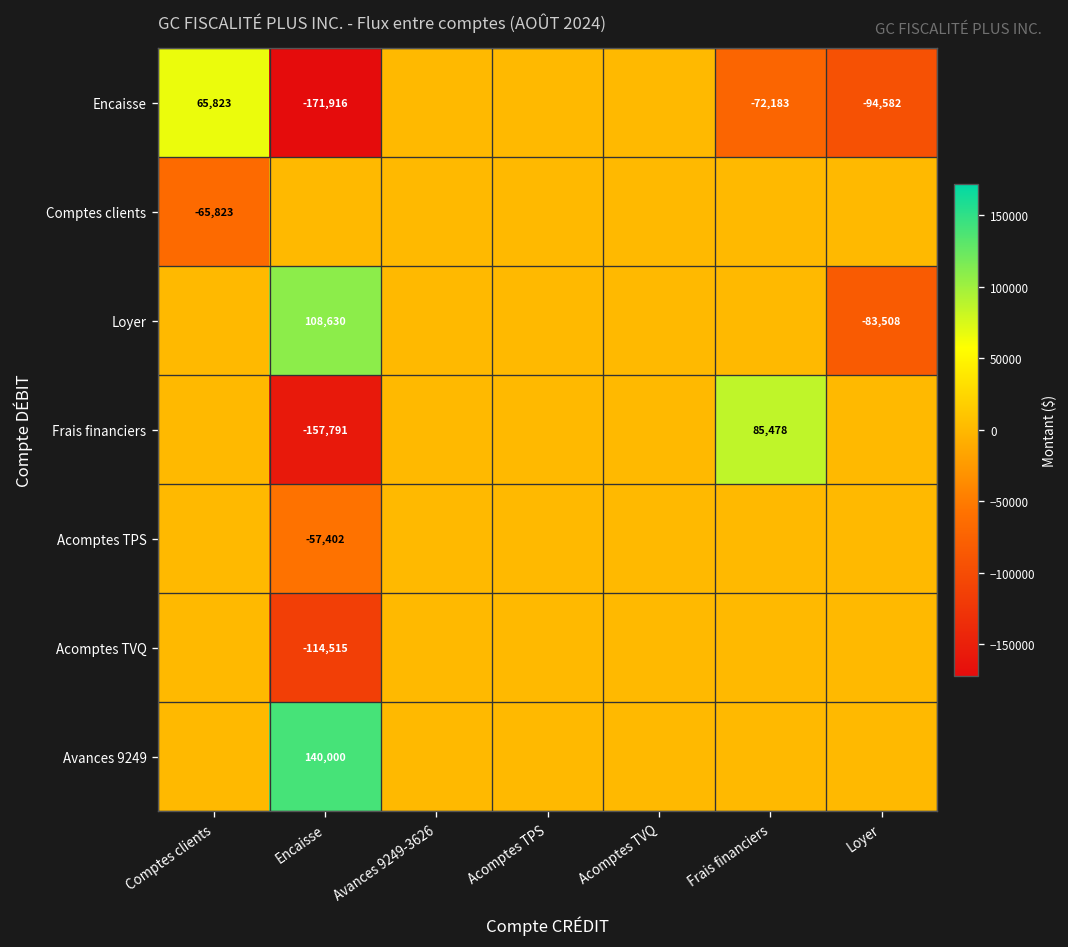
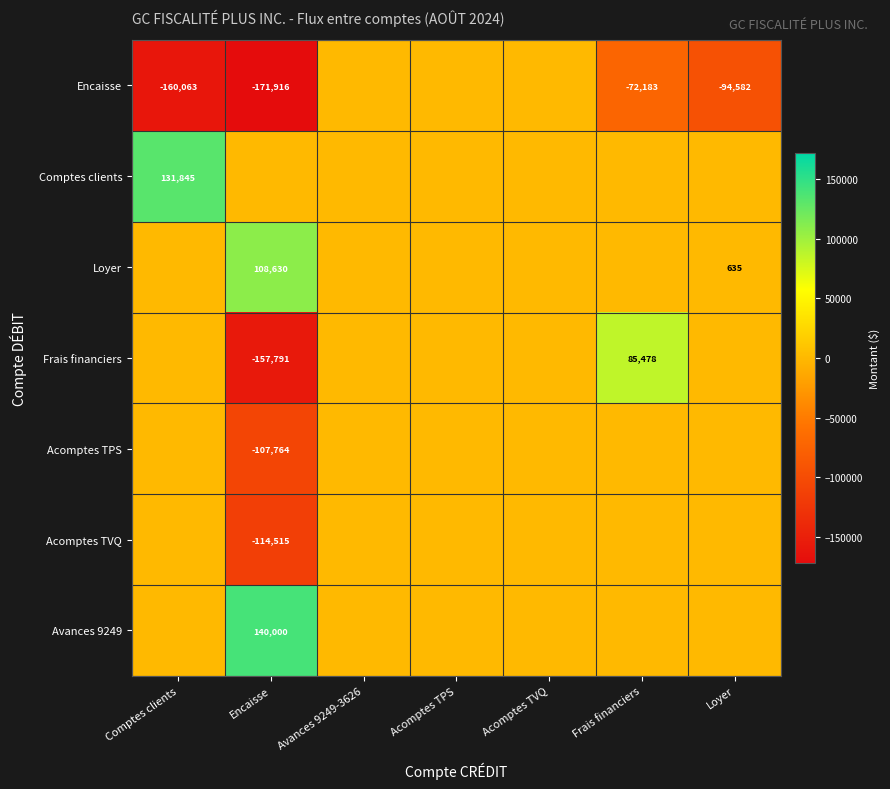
Encaisse, Comptes clients: 65,823 -> -160,063
Comptes clients, Comptes clients: -65,823 -> 131,845
Loyer, Loyer: -83,508 -> 635
Acomptes TPS, Encaisse: -57,402 -> -107,764
